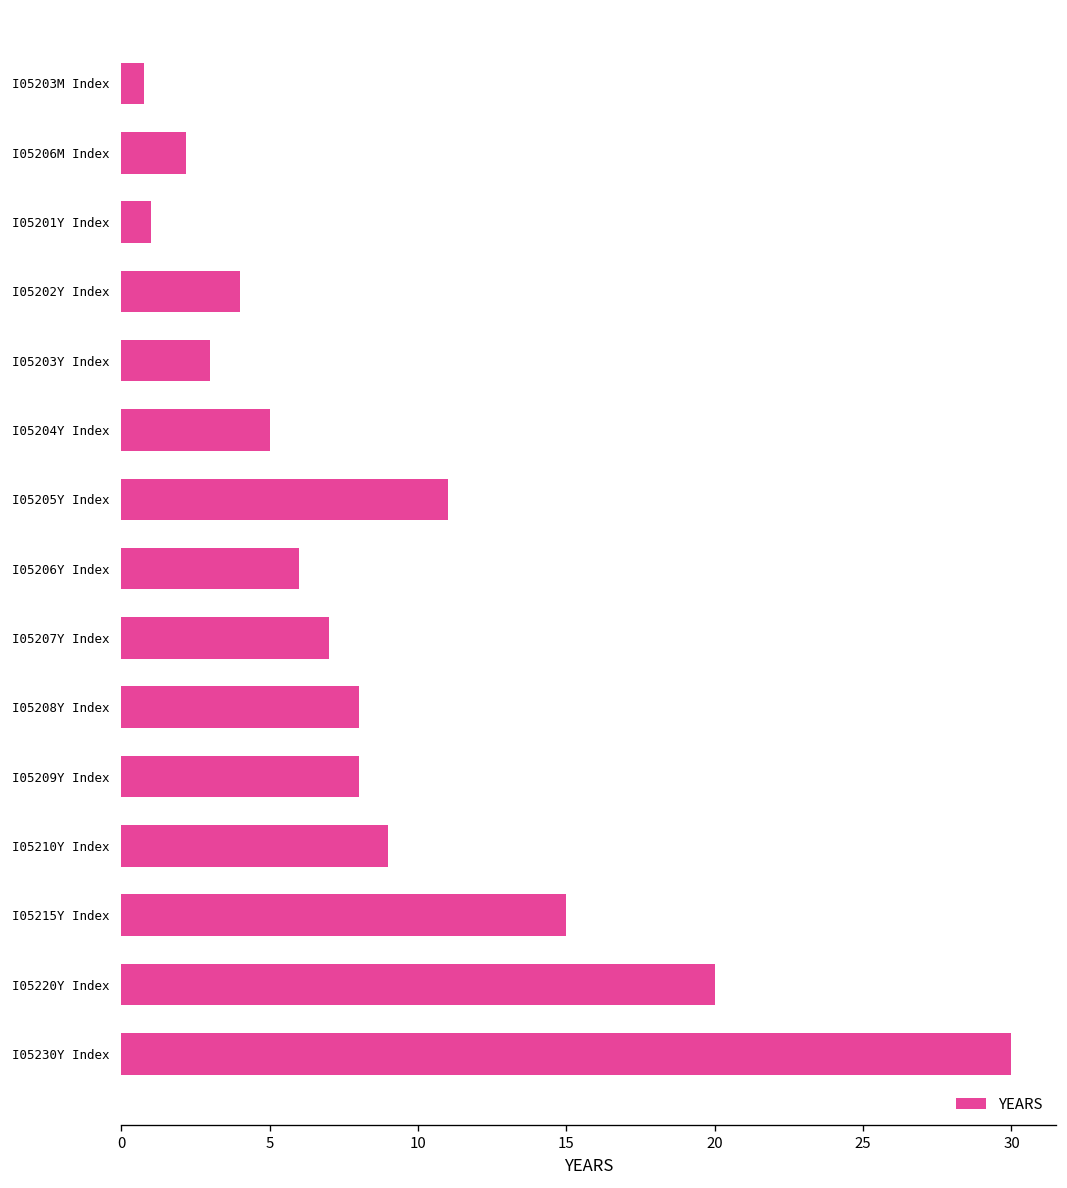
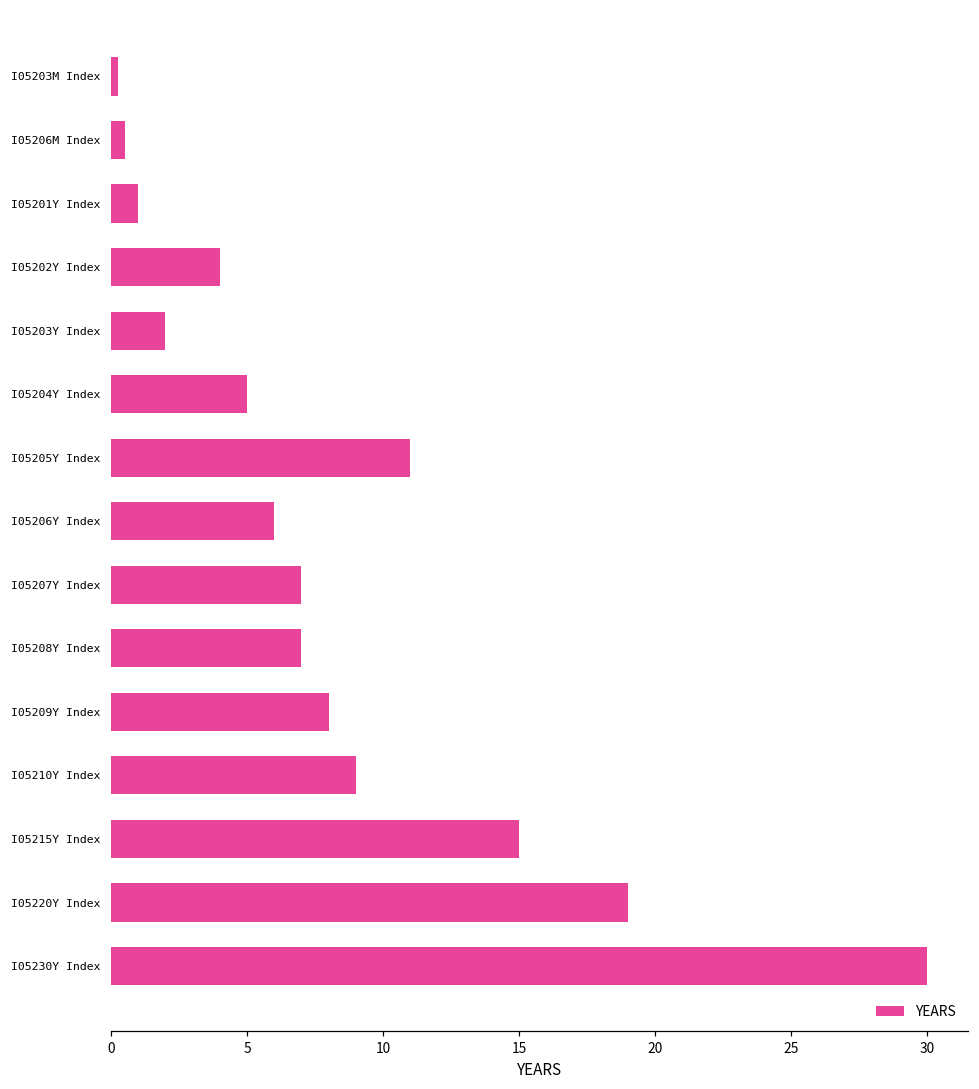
I05203M Index: 0.8 -> 0.3
I05206M Index: 2.2 -> 0.5
I05203Y Index: 3 -> 2
I05208Y Index: 8 -> 7
I05220Y Index: 20 -> 19
